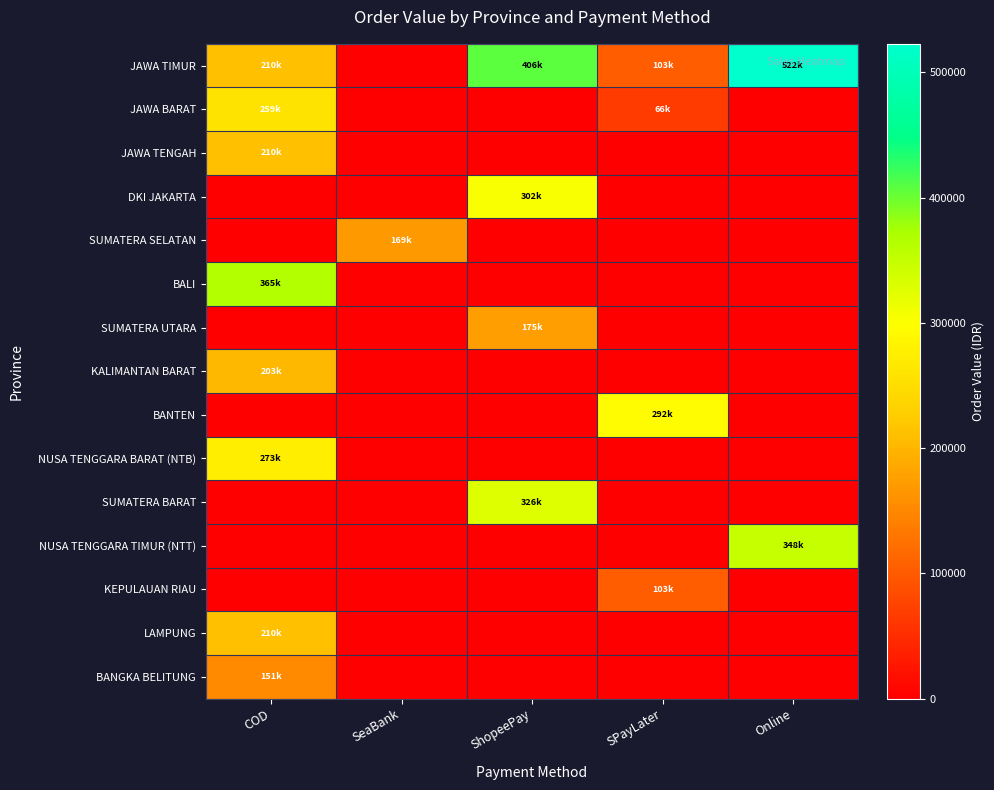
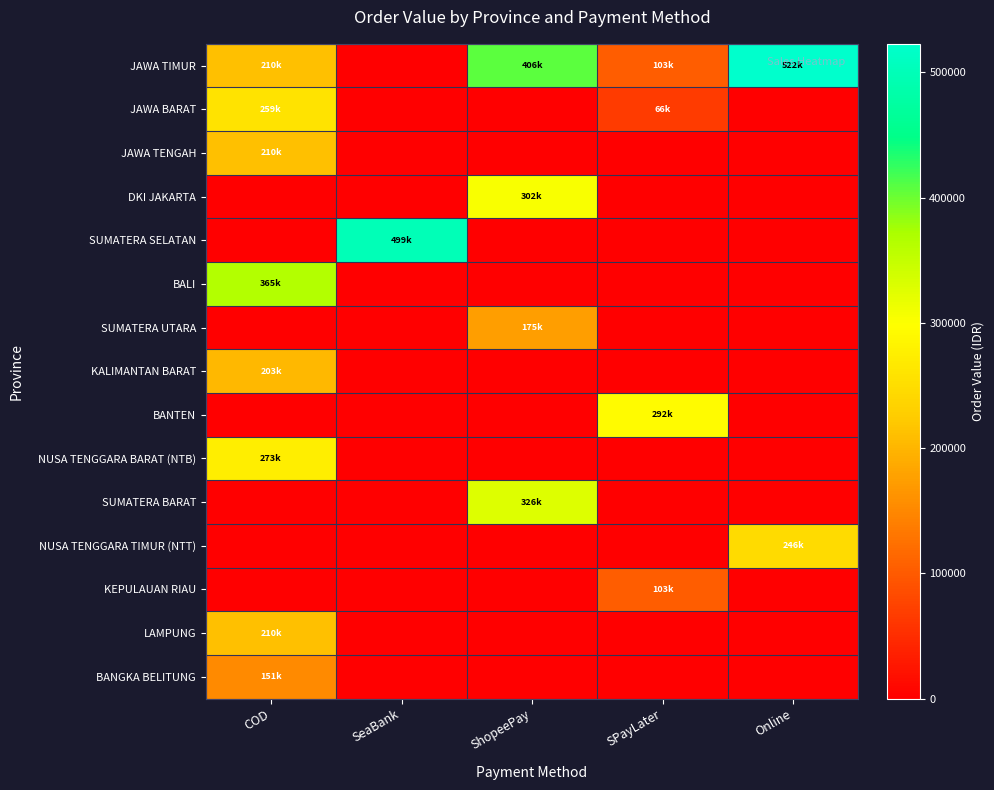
SUMATERA SELATAN, SeaBank: 169k -> 499k
NUSA TENGGARA TIMUR (NTT), Online: 348k -> 246k
